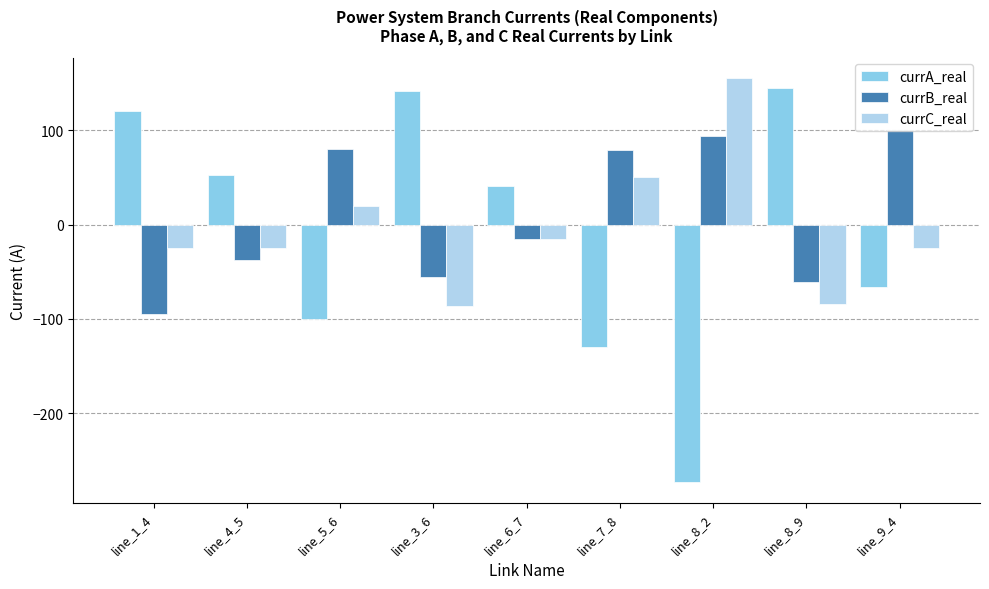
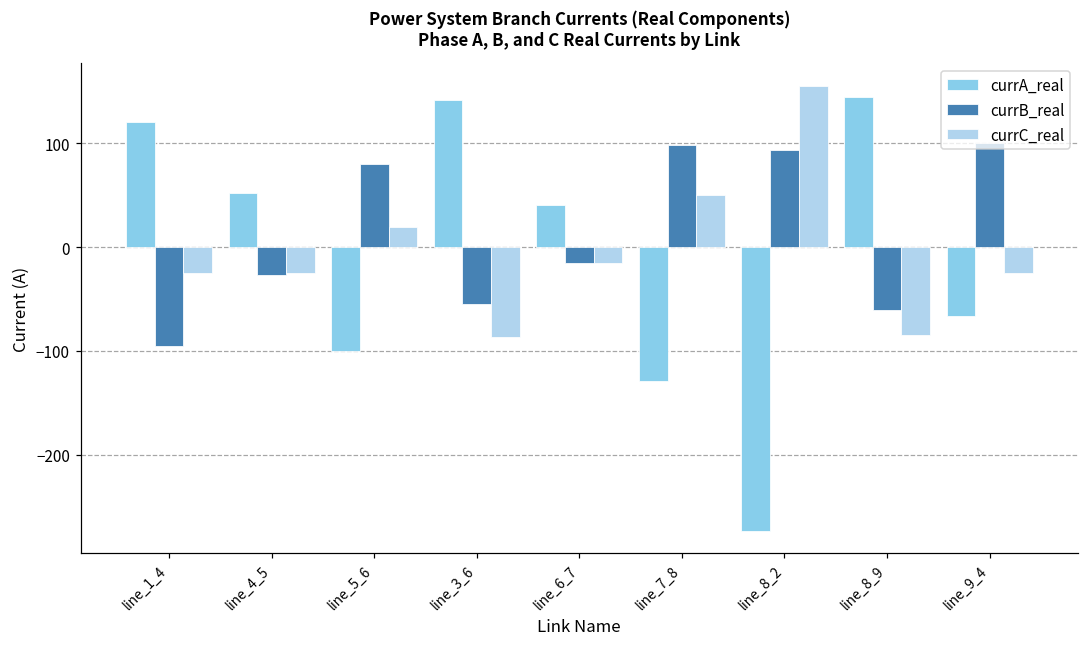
currB_real, line_4_5: -40 -> -30
currB_real, line_7_8: 80 -> 100
